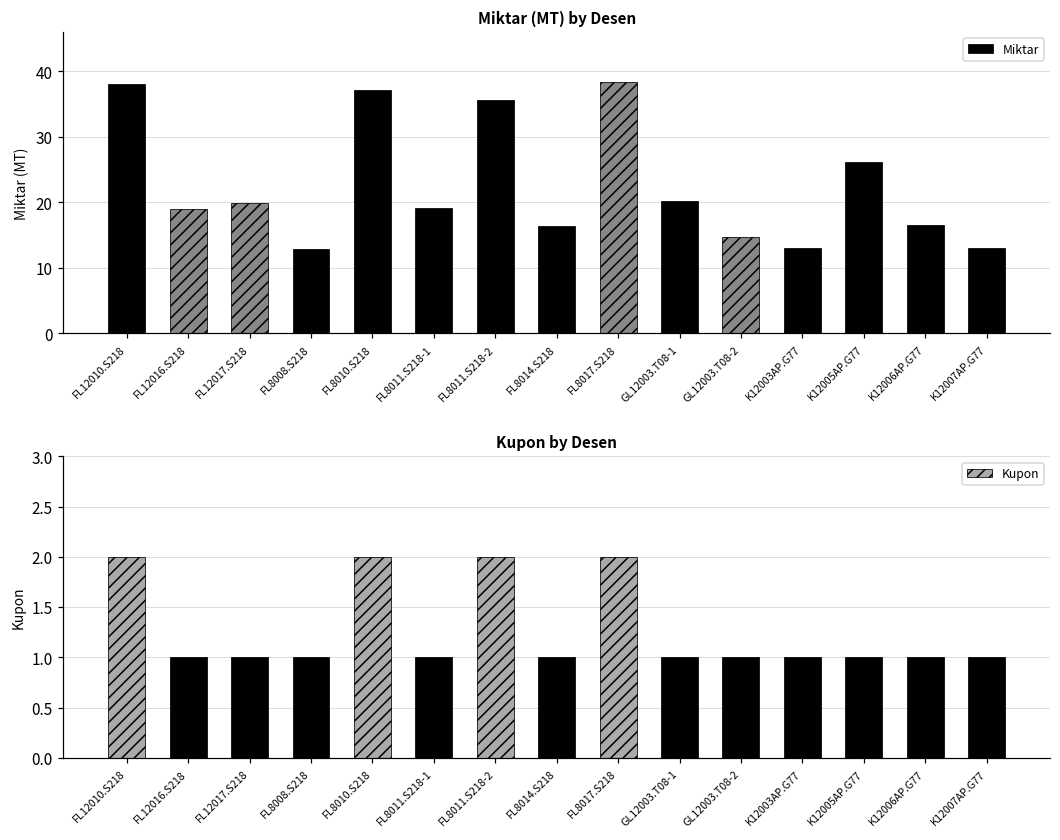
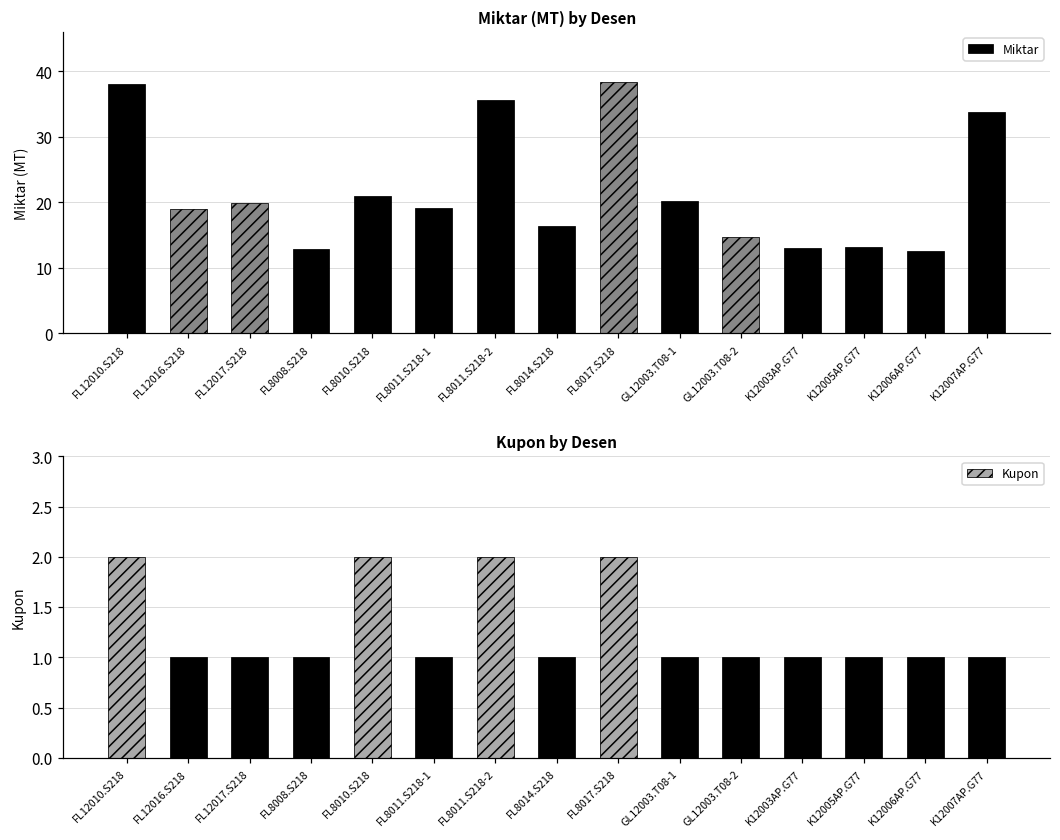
Miktar (MT) by Desen, FL8010.S218: 37 -> 21
Miktar (MT) by Desen, K12005AP.G77: 26 -> 13
Miktar (MT) by Desen, K12006AP.G77: 17 -> 13
Miktar (MT) by Desen, K12007AP.G77: 13 -> 34
